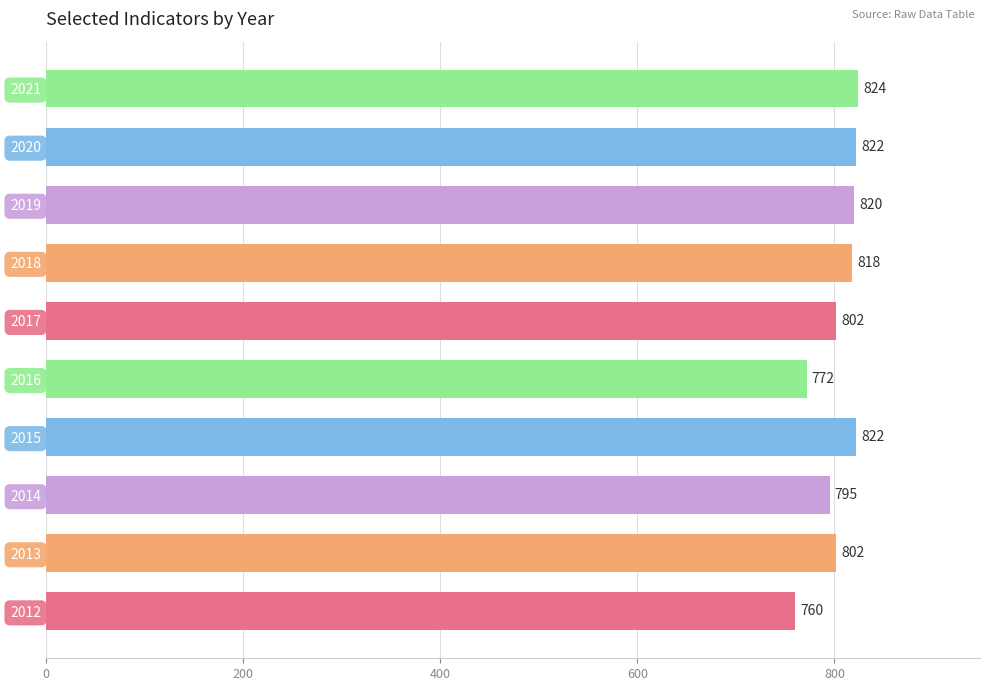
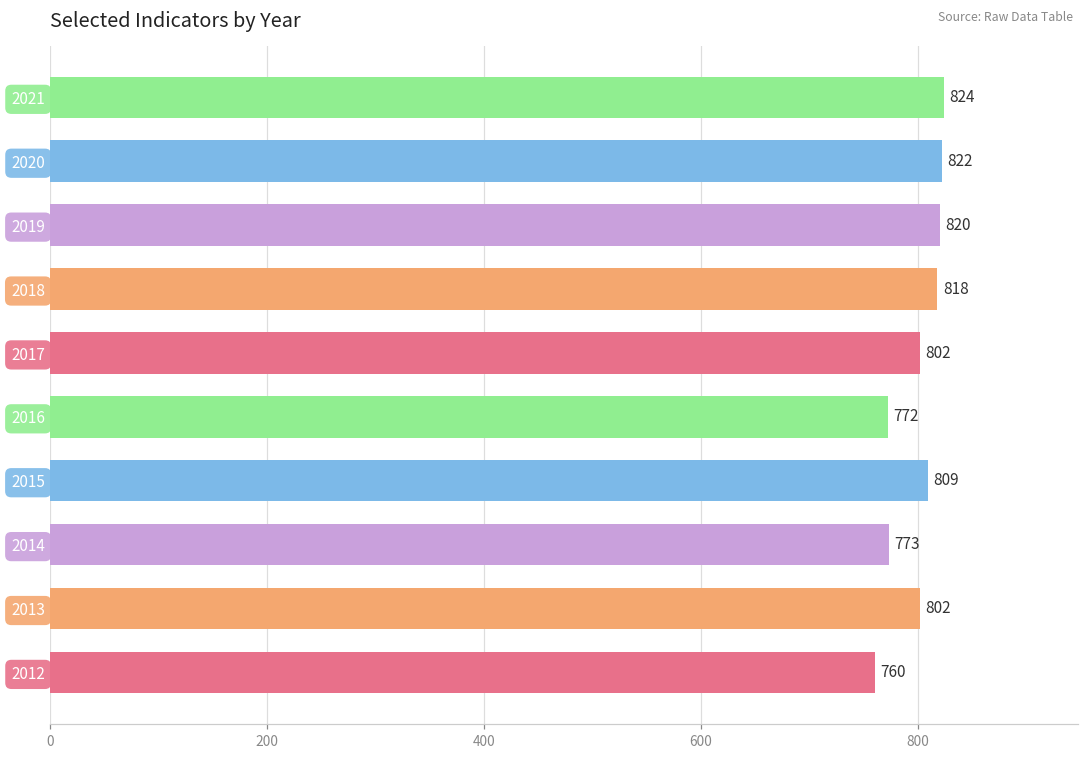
2015: 822 -> 809
2014: 795 -> 773
